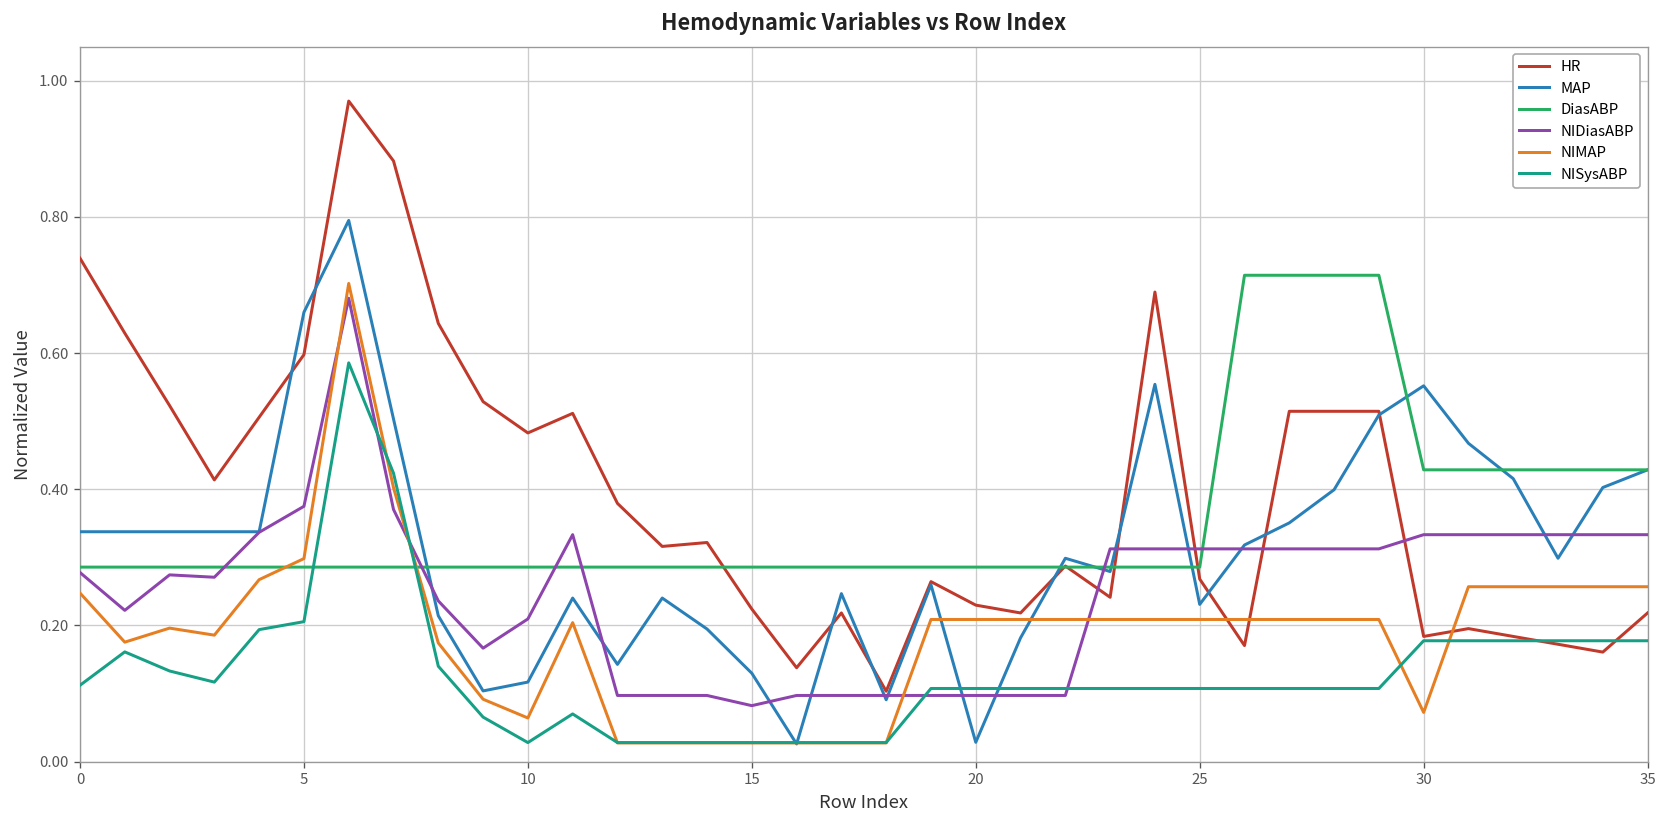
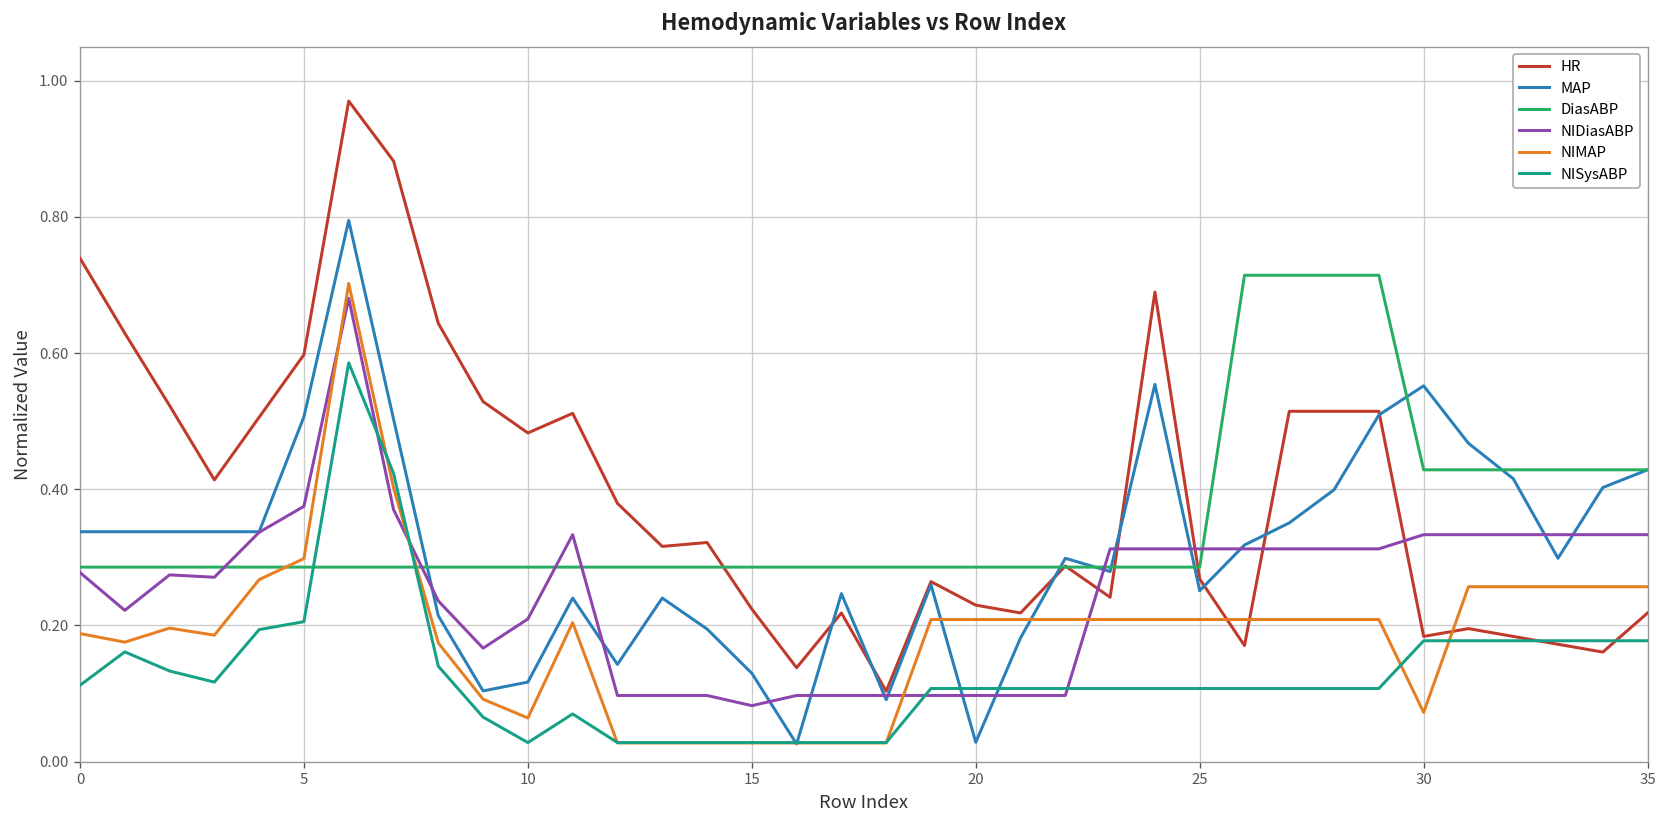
NIMAP, 0: 0.25 -> 0.19
MAP, 5: 0.66 -> 0.51
MAP, 25: 0.23 -> 0.25
